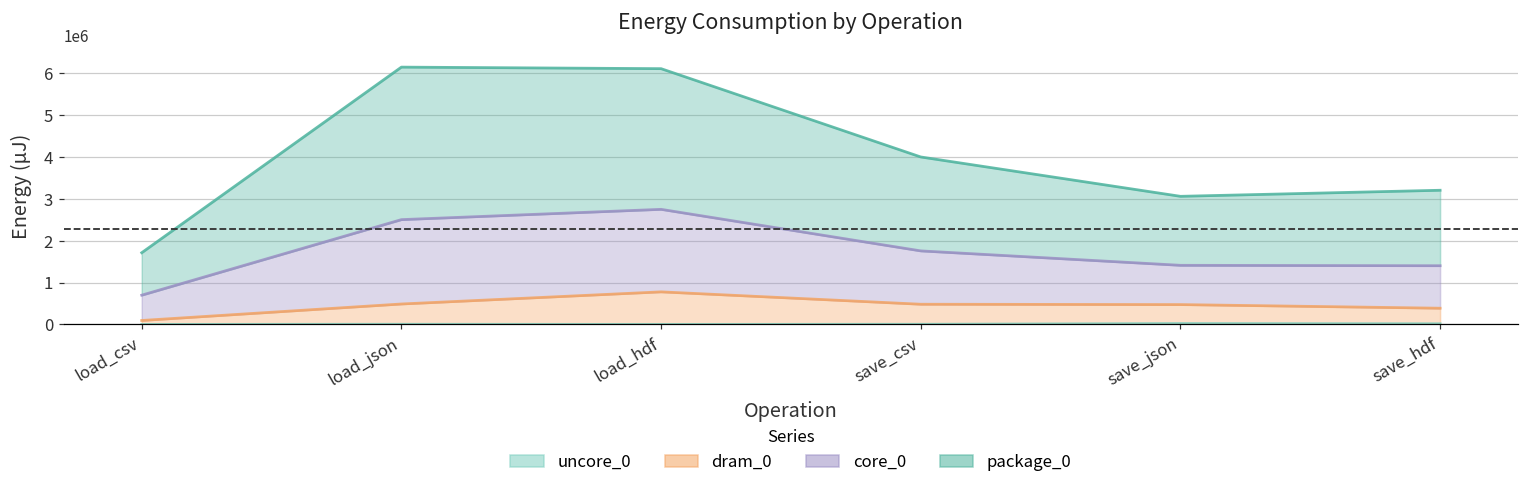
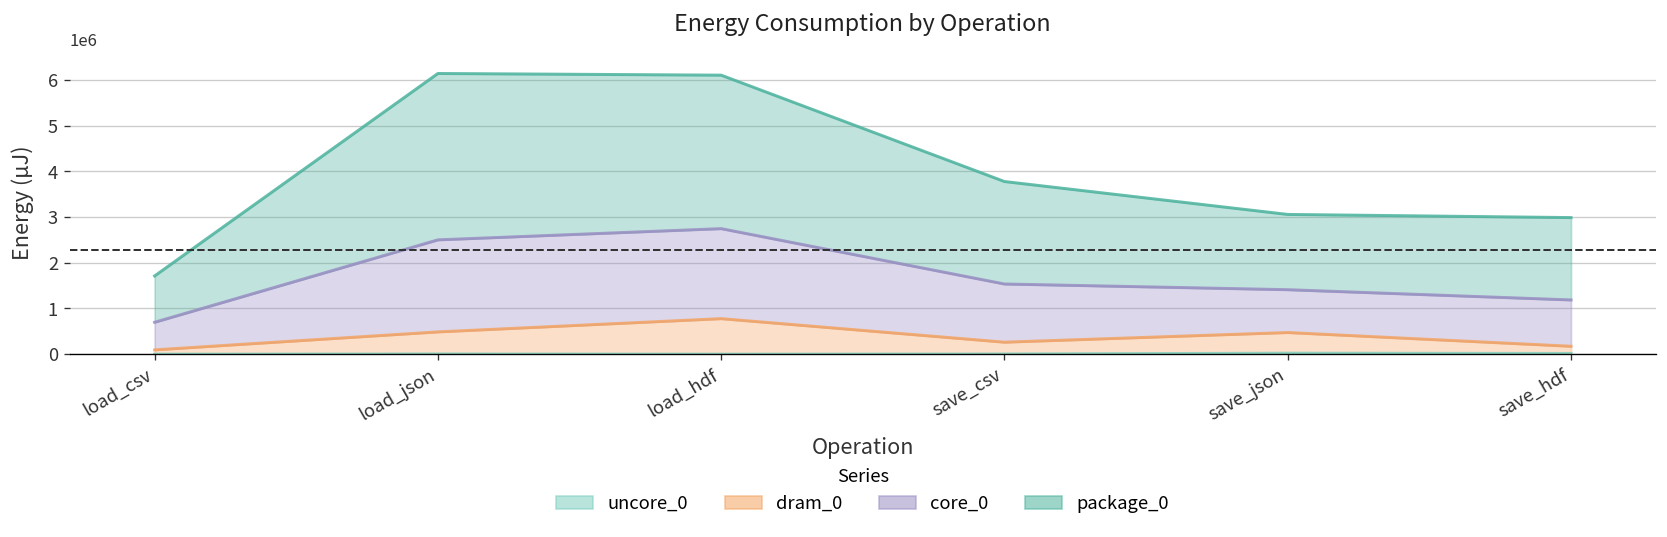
dram_0, save_csv: 500000 -> 300000
dram_0, save_hdf: 400000 -> 200000
